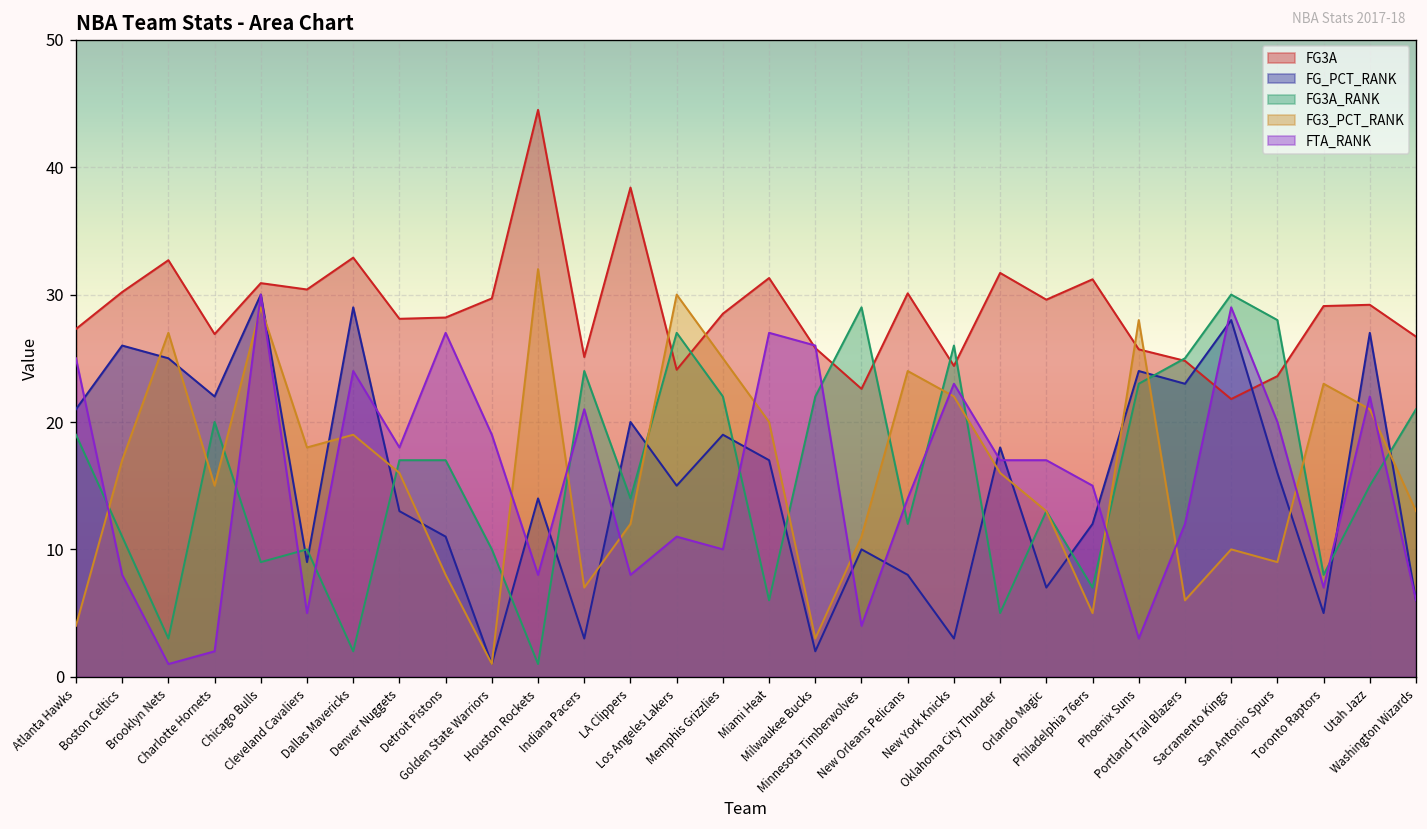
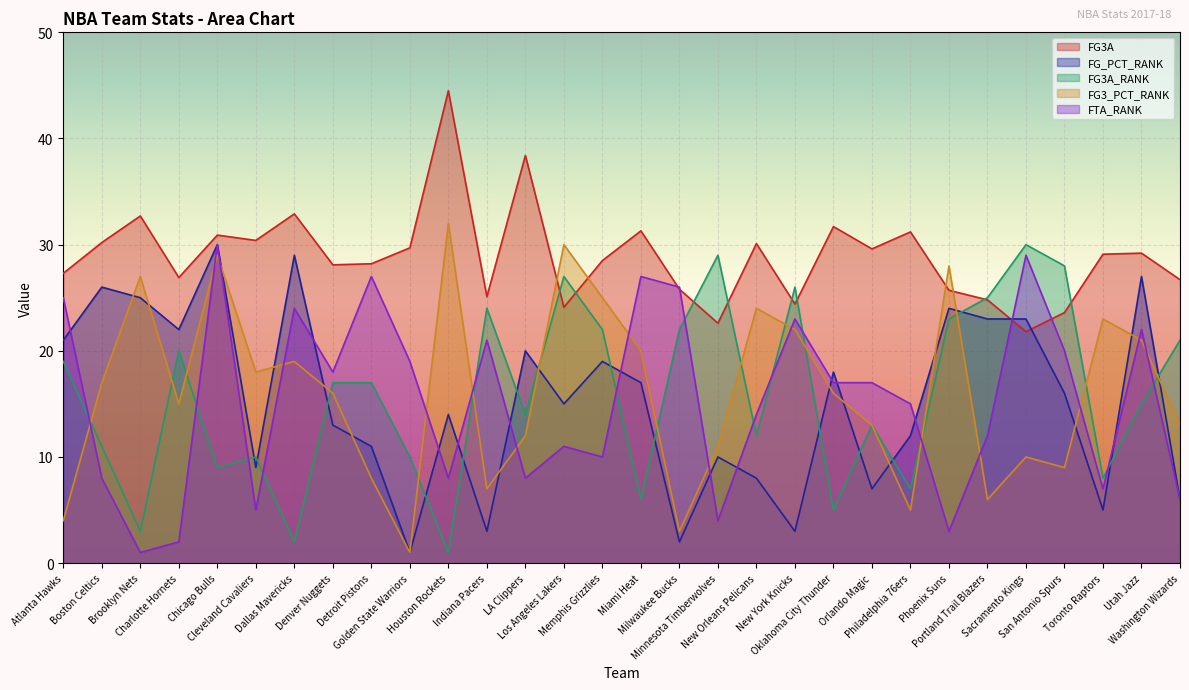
FG_PCT_RANK, Sacramento Kings: 28 -> 23
